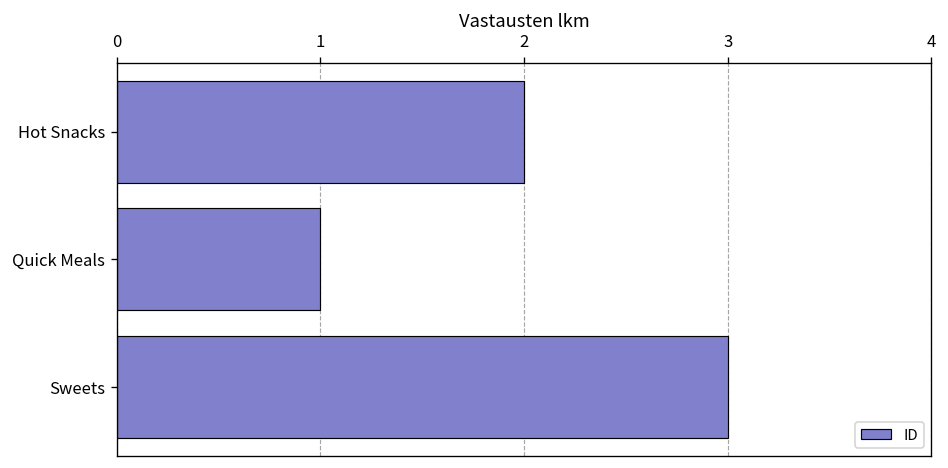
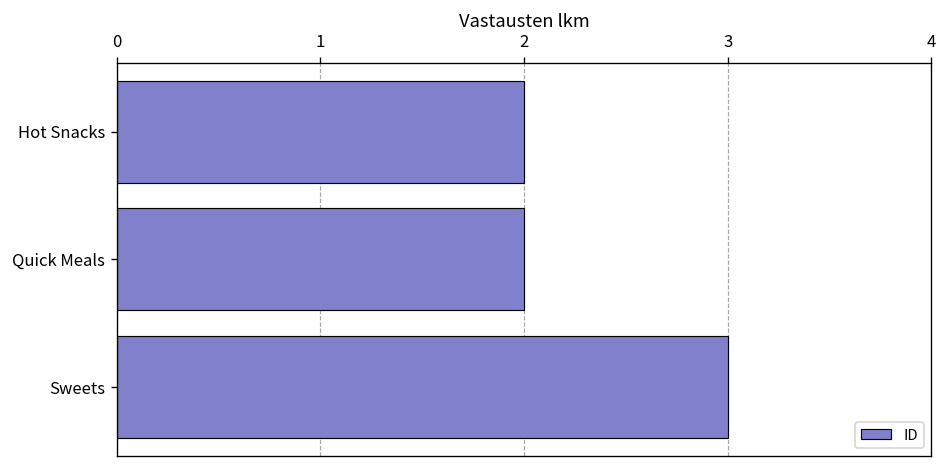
Quick Meals: 1 -> 2
